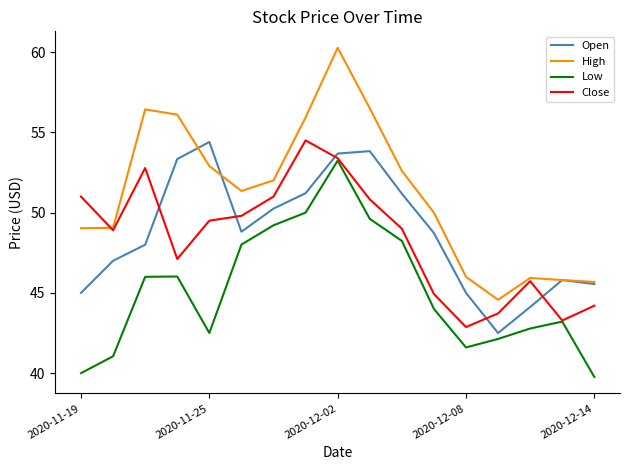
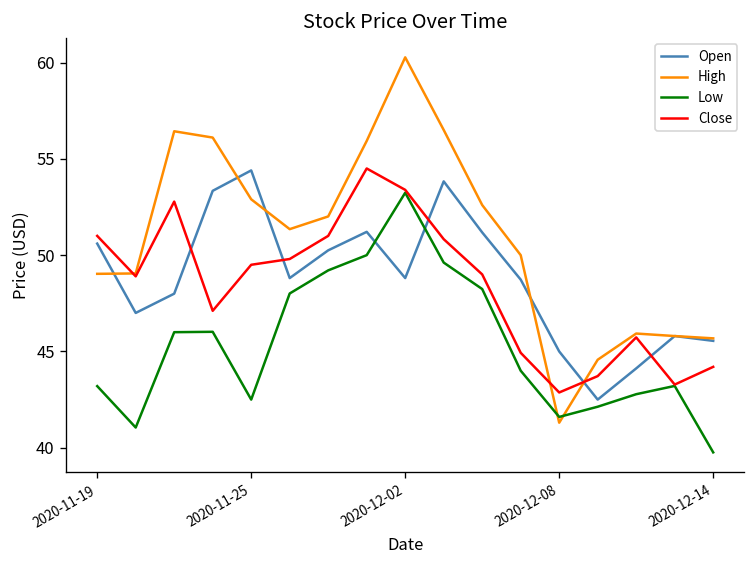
Open, 2020-11-19: 45.0 -> 50.6
Low, 2020-11-19: 40.0 -> 43.2
Open, 2020-12-02: 53.7 -> 48.8
High, 2020-12-08: 46.0 -> 41.3
